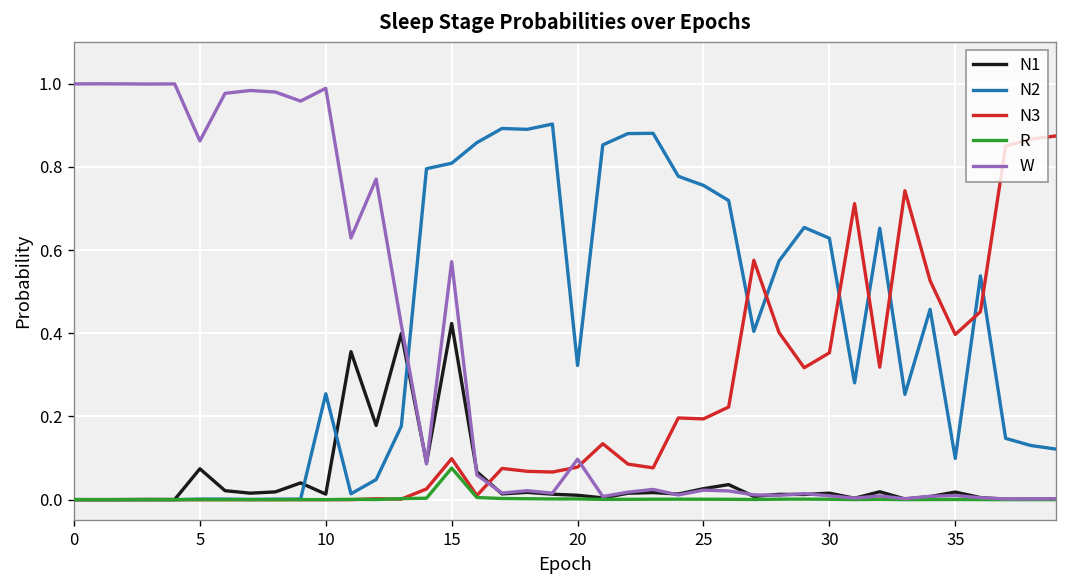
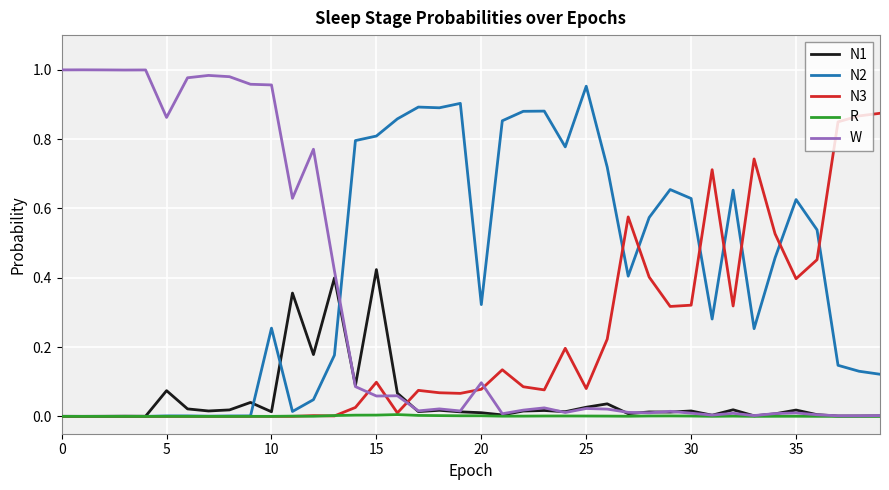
W, 10: 0.99 -> 0.96
R, 15: 0.08 -> 0.00
W, 15: 0.57 -> 0.06
N2, 25: 0.76 -> 0.95
N3, 25: 0.19 -> 0.08
N3, 30: 0.35 -> 0.32
N2, 35: 0.10 -> 0.63
